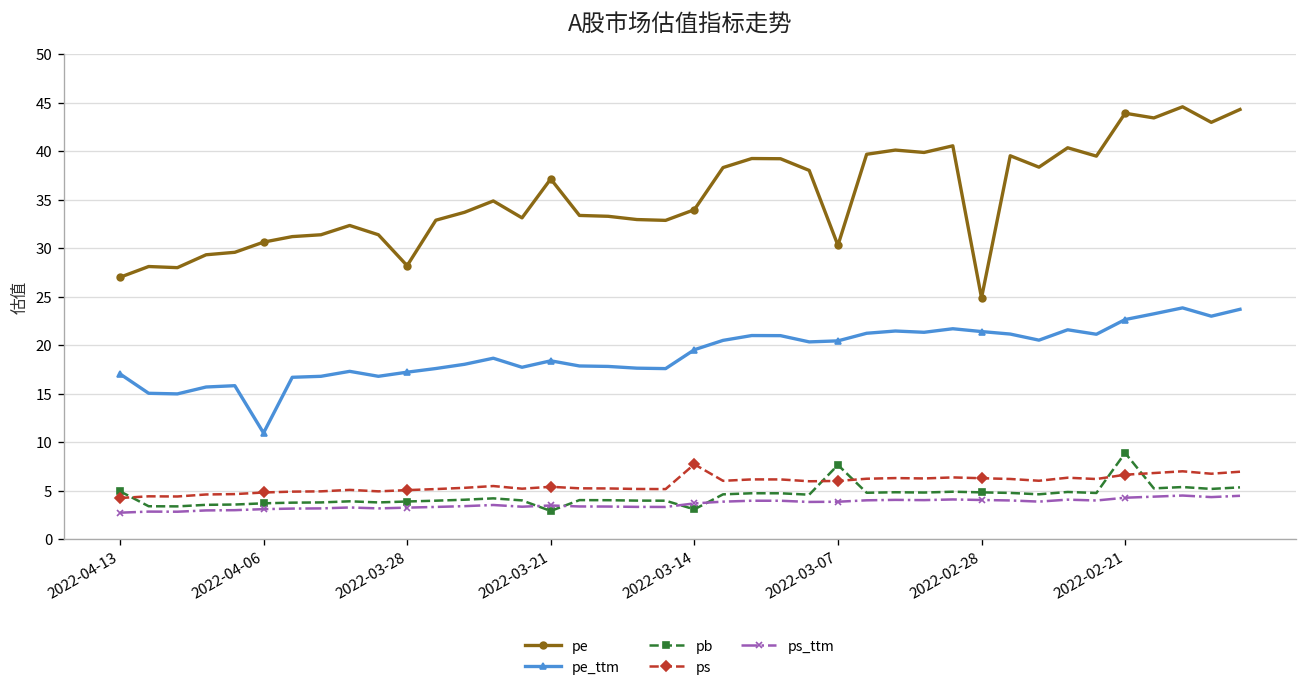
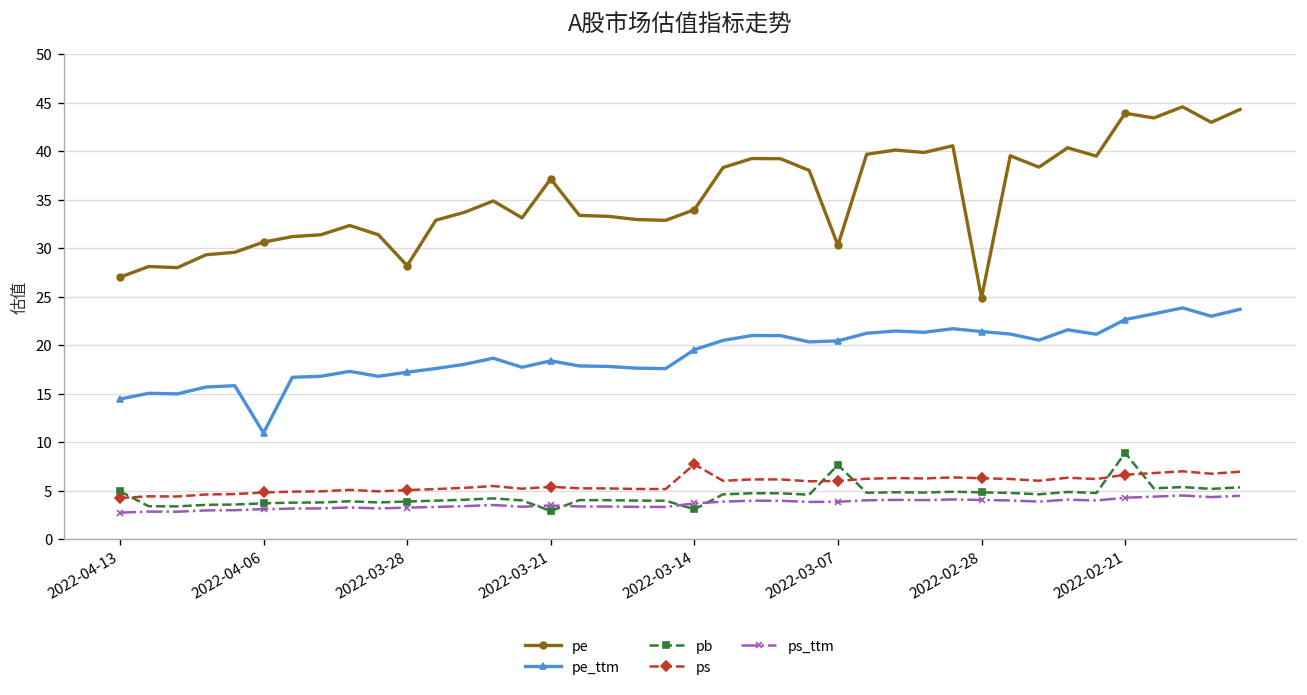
pe_ttm, 2022-04-13: 17 -> 14
